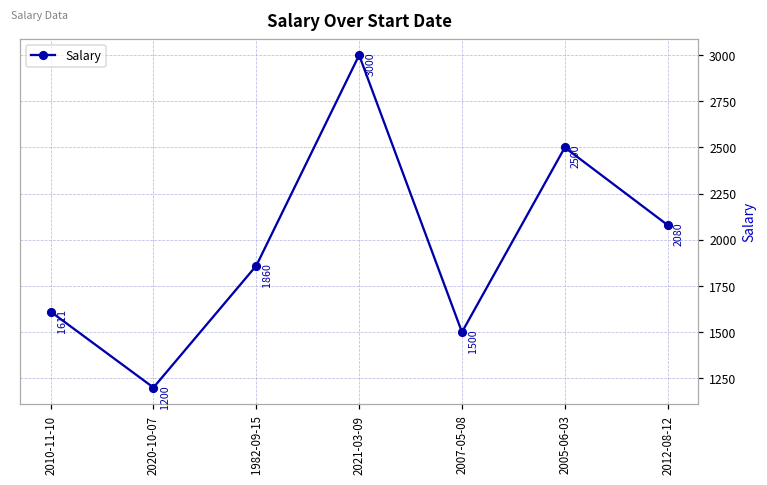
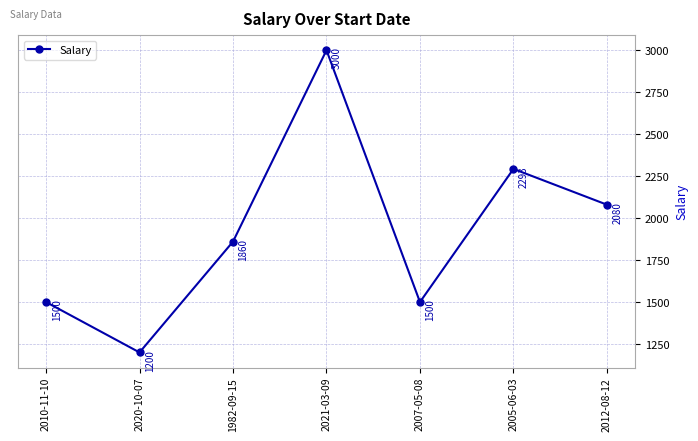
2010-11-10: 1611 -> 1500
2005-06-03: 2500 -> 2293
